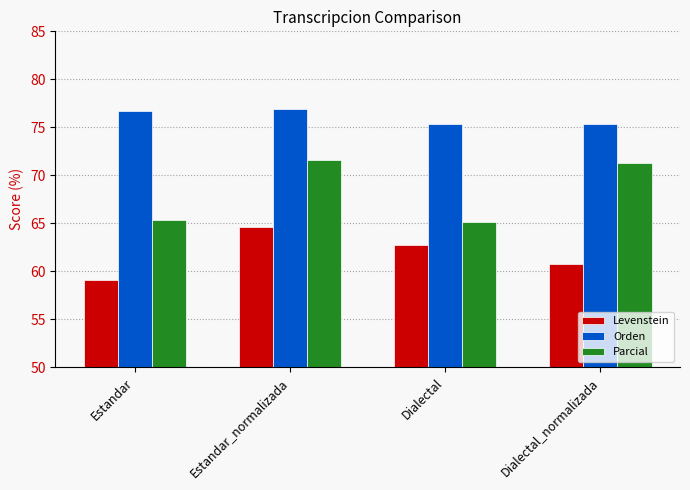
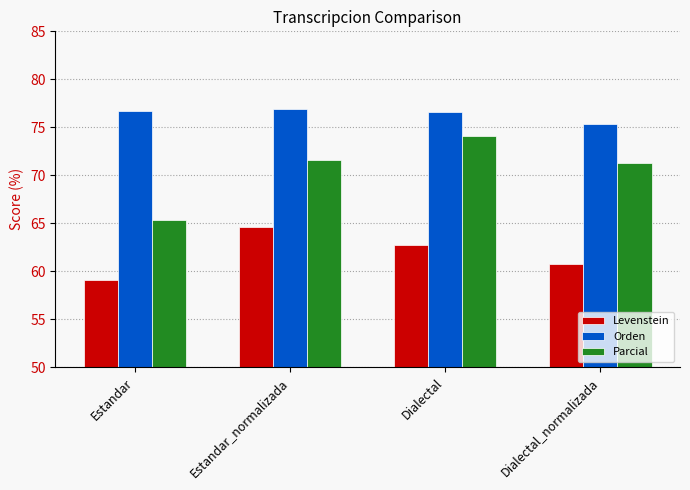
Orden, Dialectal: 75 -> 77
Parcial, Dialectal: 65 -> 74
